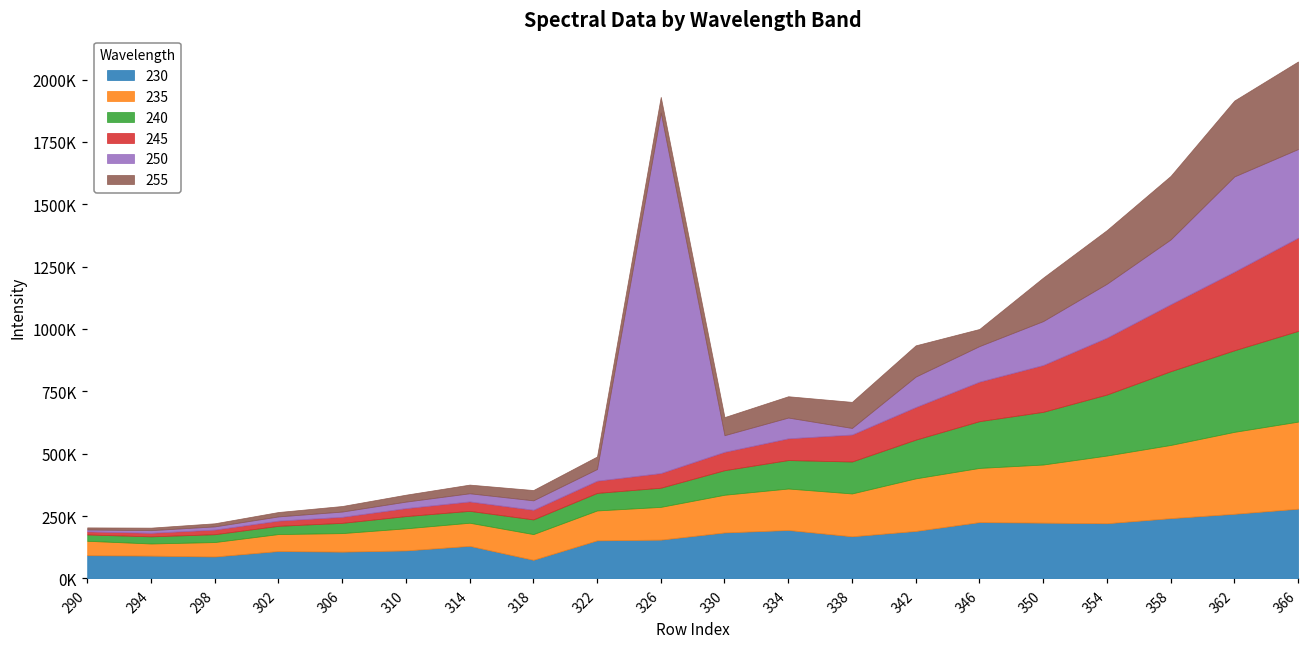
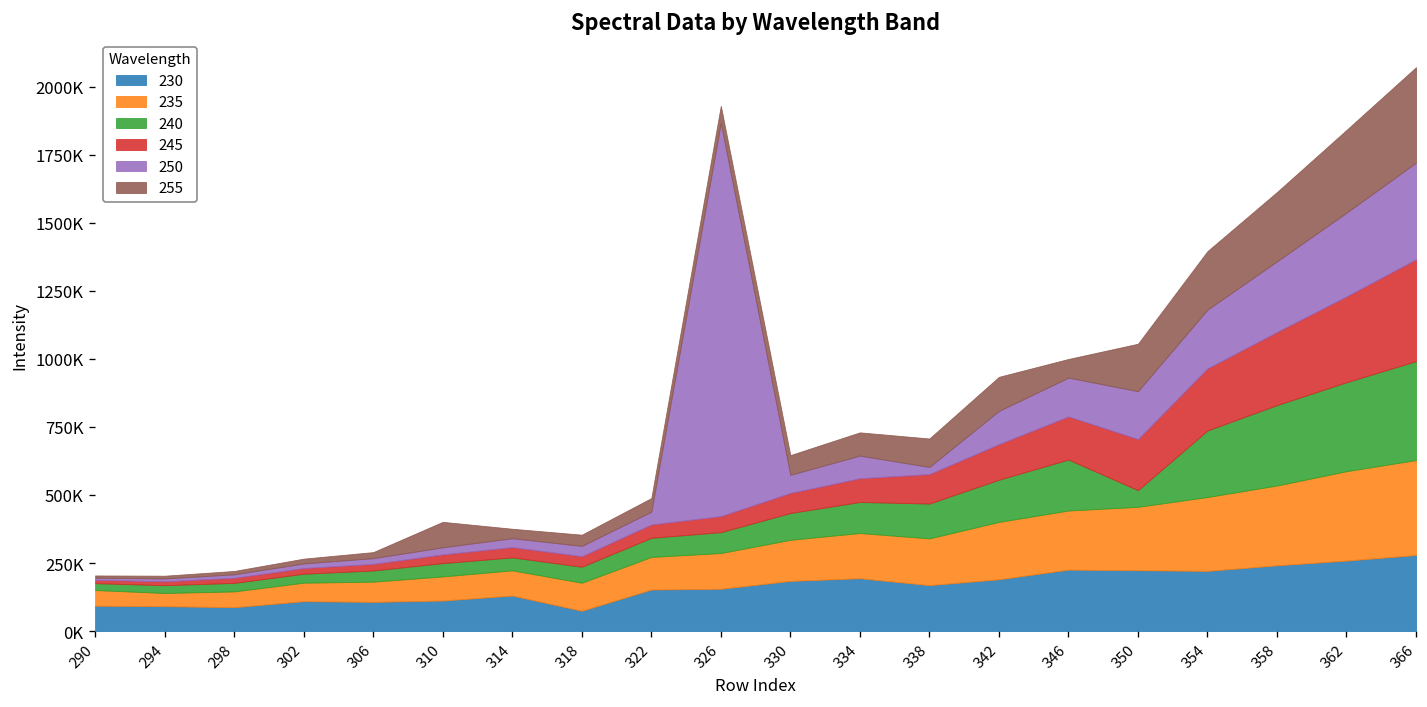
255, 310: 30000 -> 90000
240, 350: 210000 -> 60000
250, 362: 380000 -> 310000
